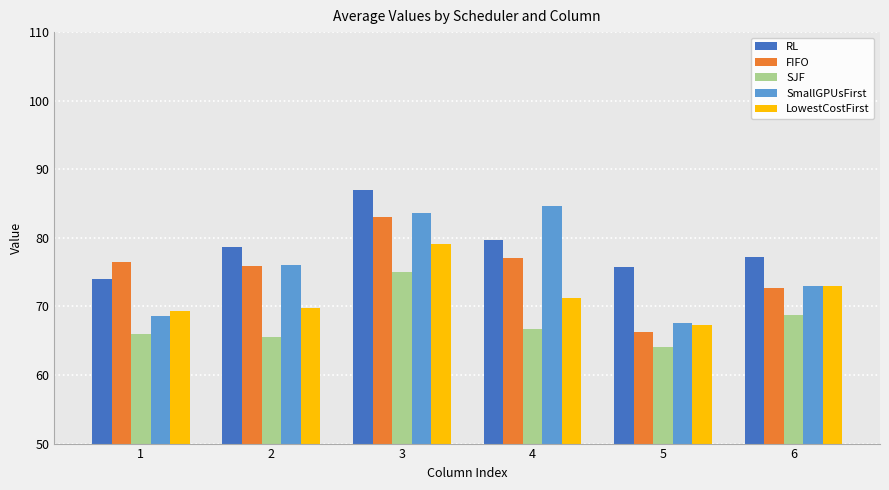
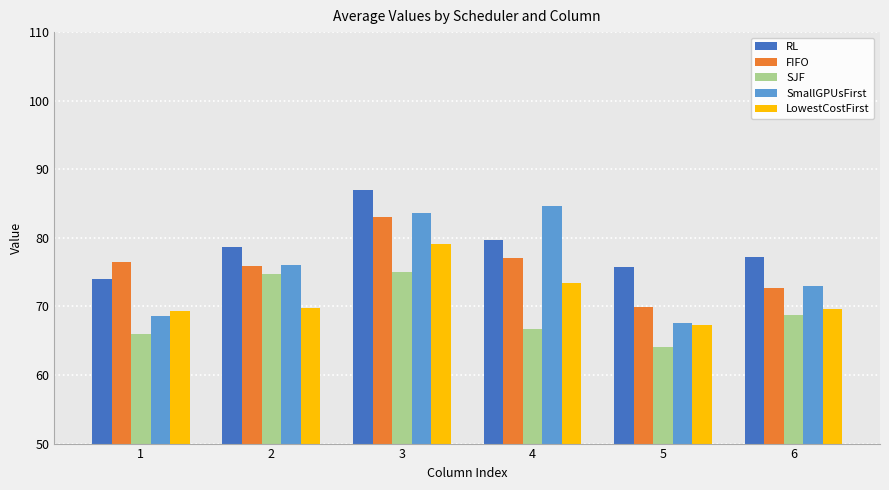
SJF, 2: 66 -> 75
LowestCostFirst, 4: 71 -> 73
FIFO, 5: 66 -> 70
LowestCostFirst, 6: 73 -> 70
